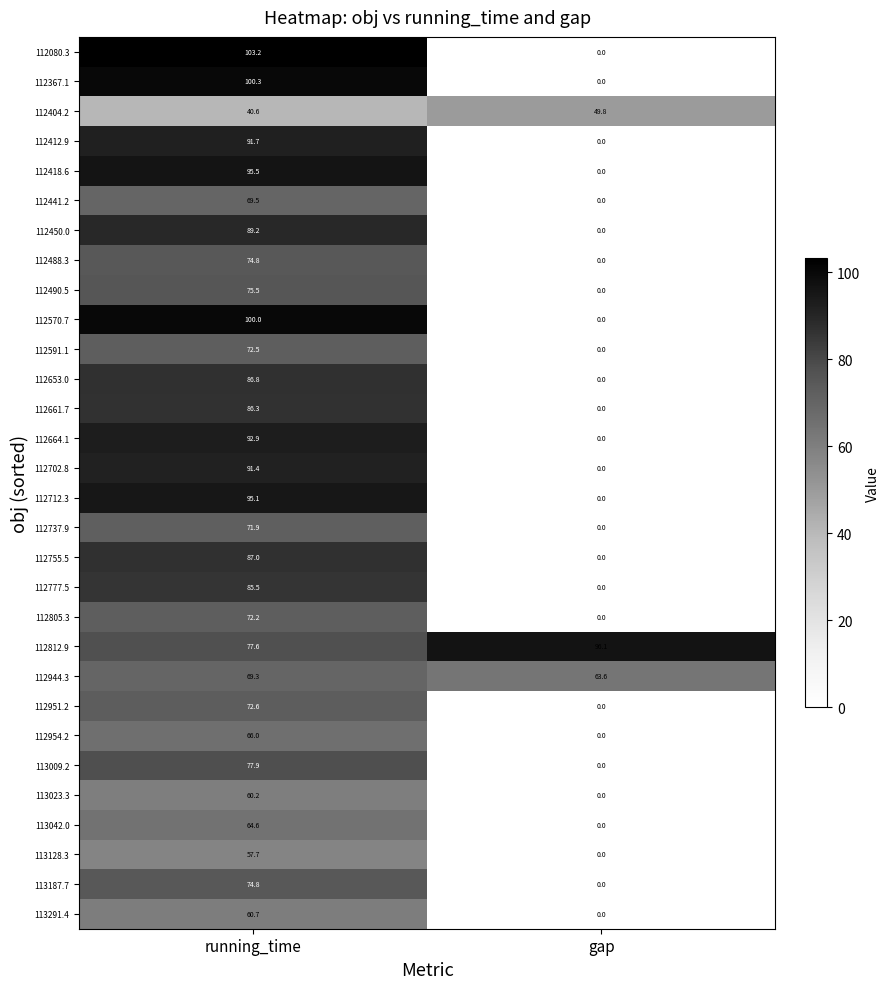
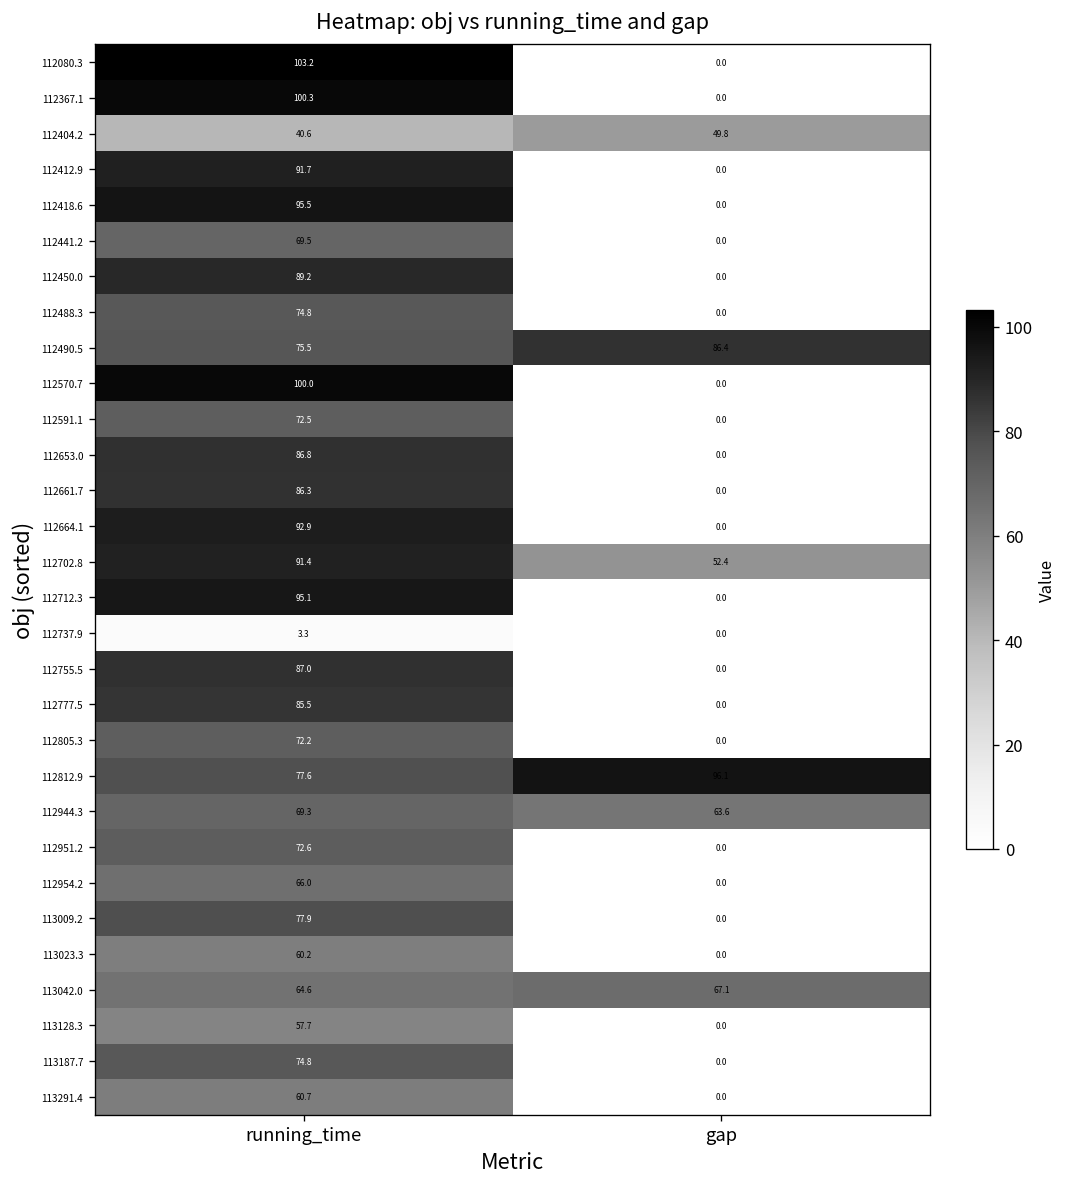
112490.5, gap: 0.0 -> 86.4
112702.8, gap: 0.0 -> 52.4
112737.9, running_time: 71.9 -> 3.3
113042.0, gap: 0.0 -> 67.1
